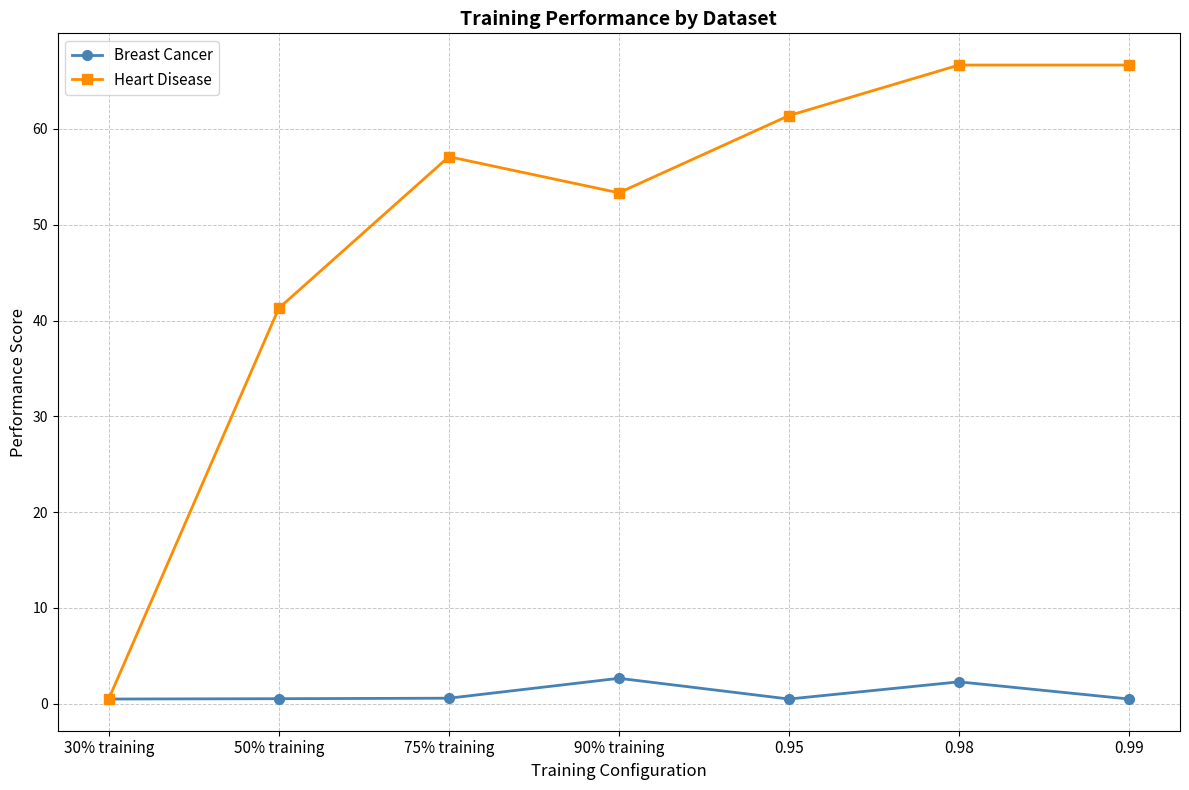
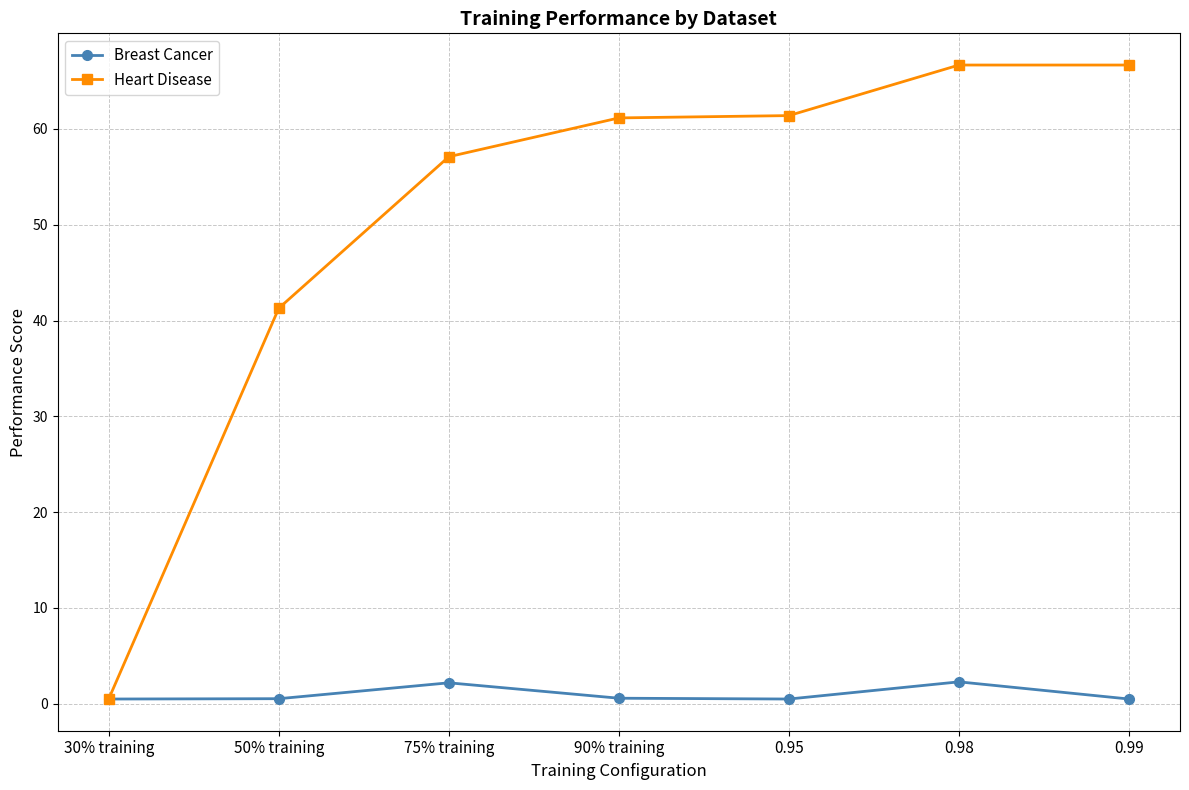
Breast Cancer, 75% training: 1 -> 2
Breast Cancer, 90% training: 3 -> 1
Heart Disease, 90% training: 53 -> 61
